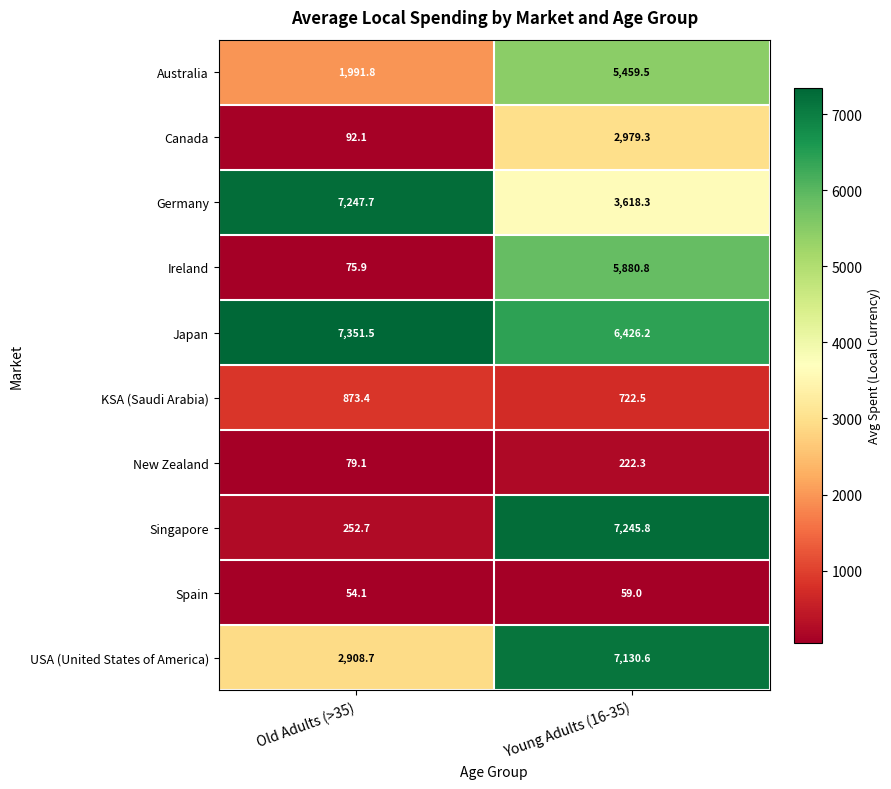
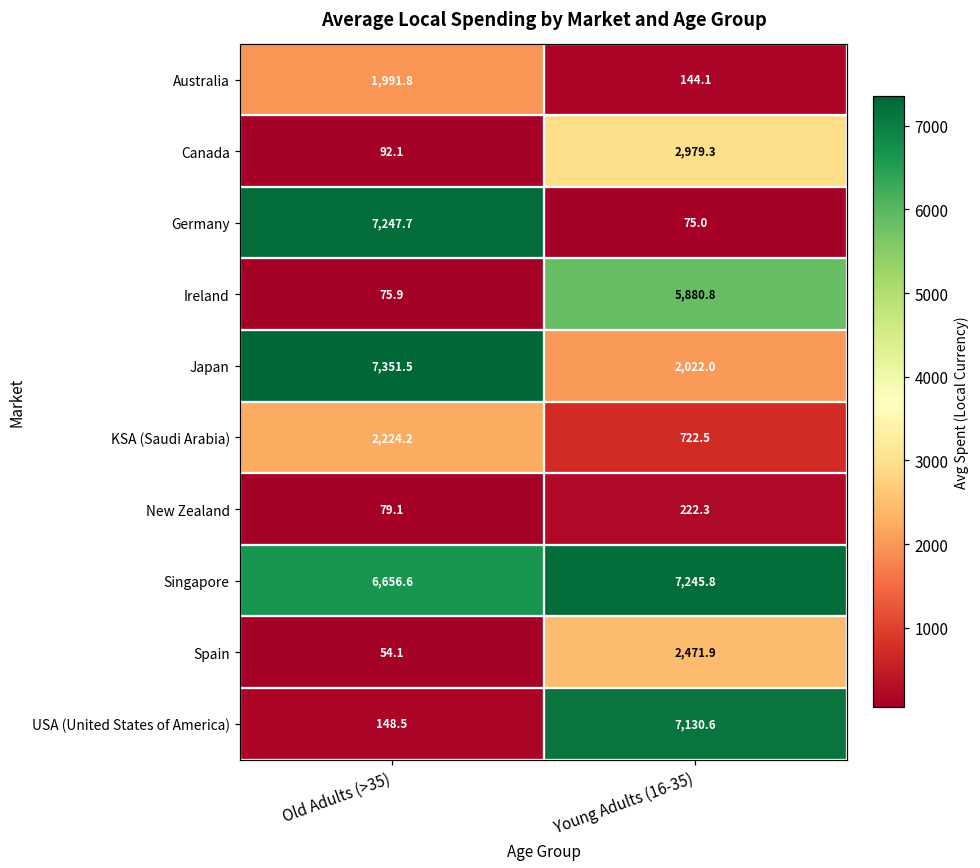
Australia, Young Adults (16-35): 5,459.5 -> 144.1
Germany, Young Adults (16-35): 3,618.3 -> 75.0
Japan, Young Adults (16-35): 6,426.2 -> 2,022.0
KSA (Saudi Arabia), Old Adults (>35): 873.4 -> 2,224.2
Singapore, Old Adults (>35): 252.7 -> 6,656.6
Spain, Young Adults (16-35): 59.0 -> 2,471.9
USA (United States of America), Old Adults (>35): 2,908.7 -> 148.5
